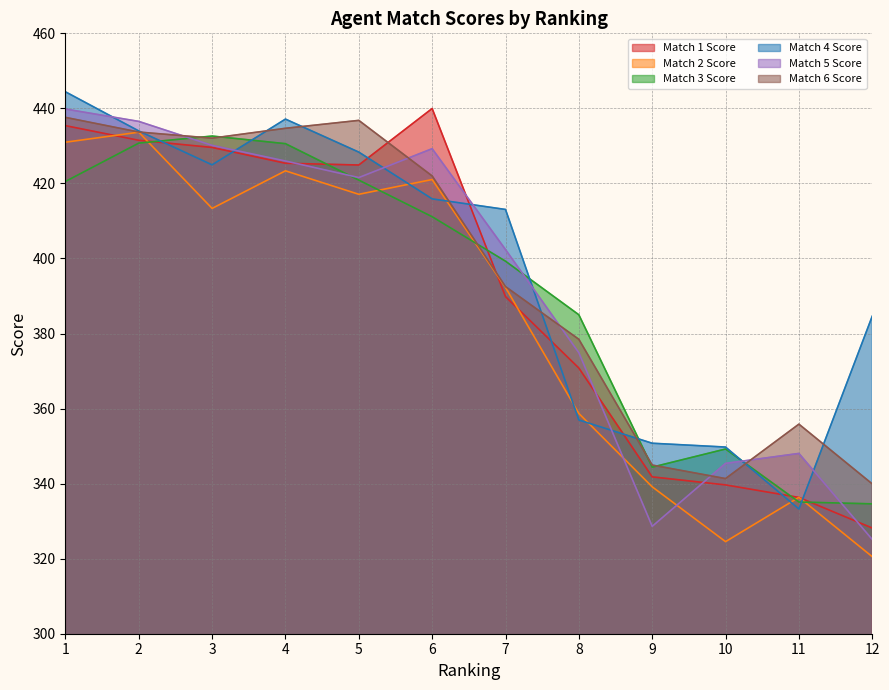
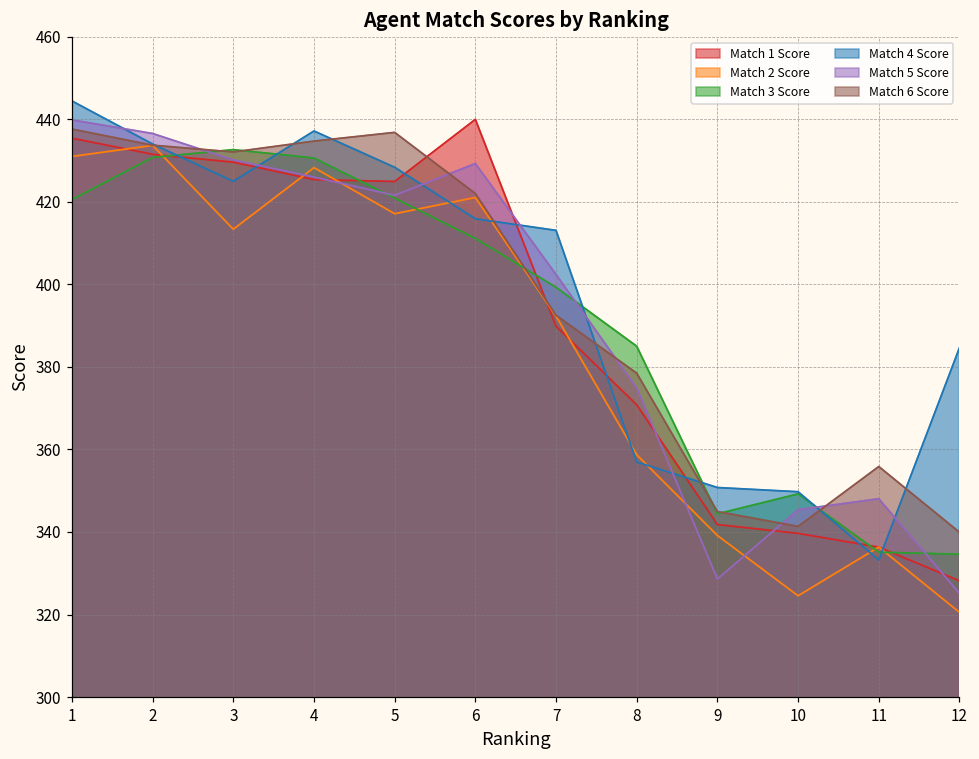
Match 2 Score, 4: 423 -> 428
